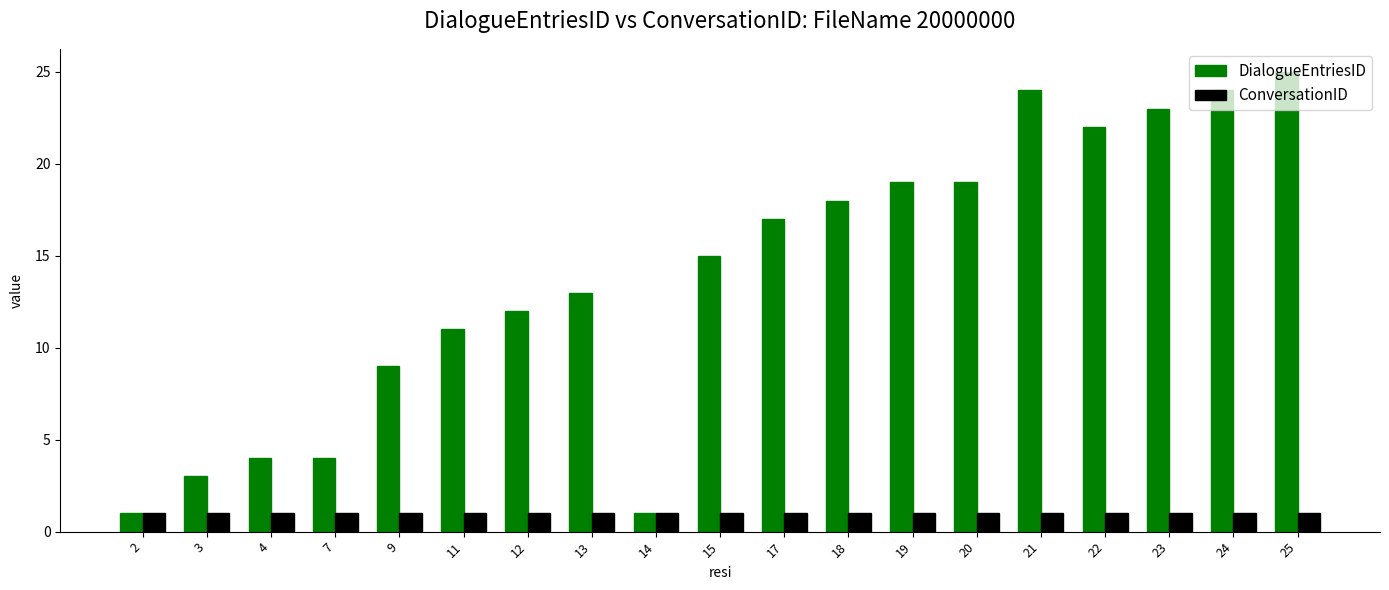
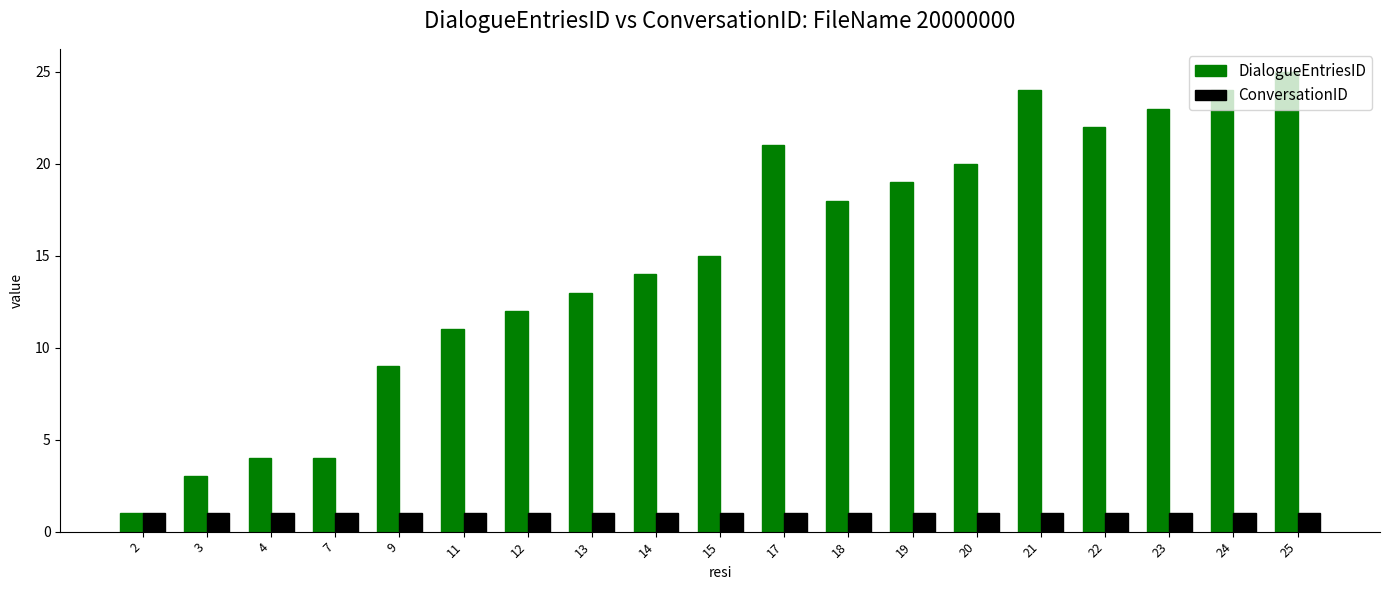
DialogueEntriesID, 14: 1 -> 14
DialogueEntriesID, 17: 17 -> 21
DialogueEntriesID, 20: 19 -> 20
